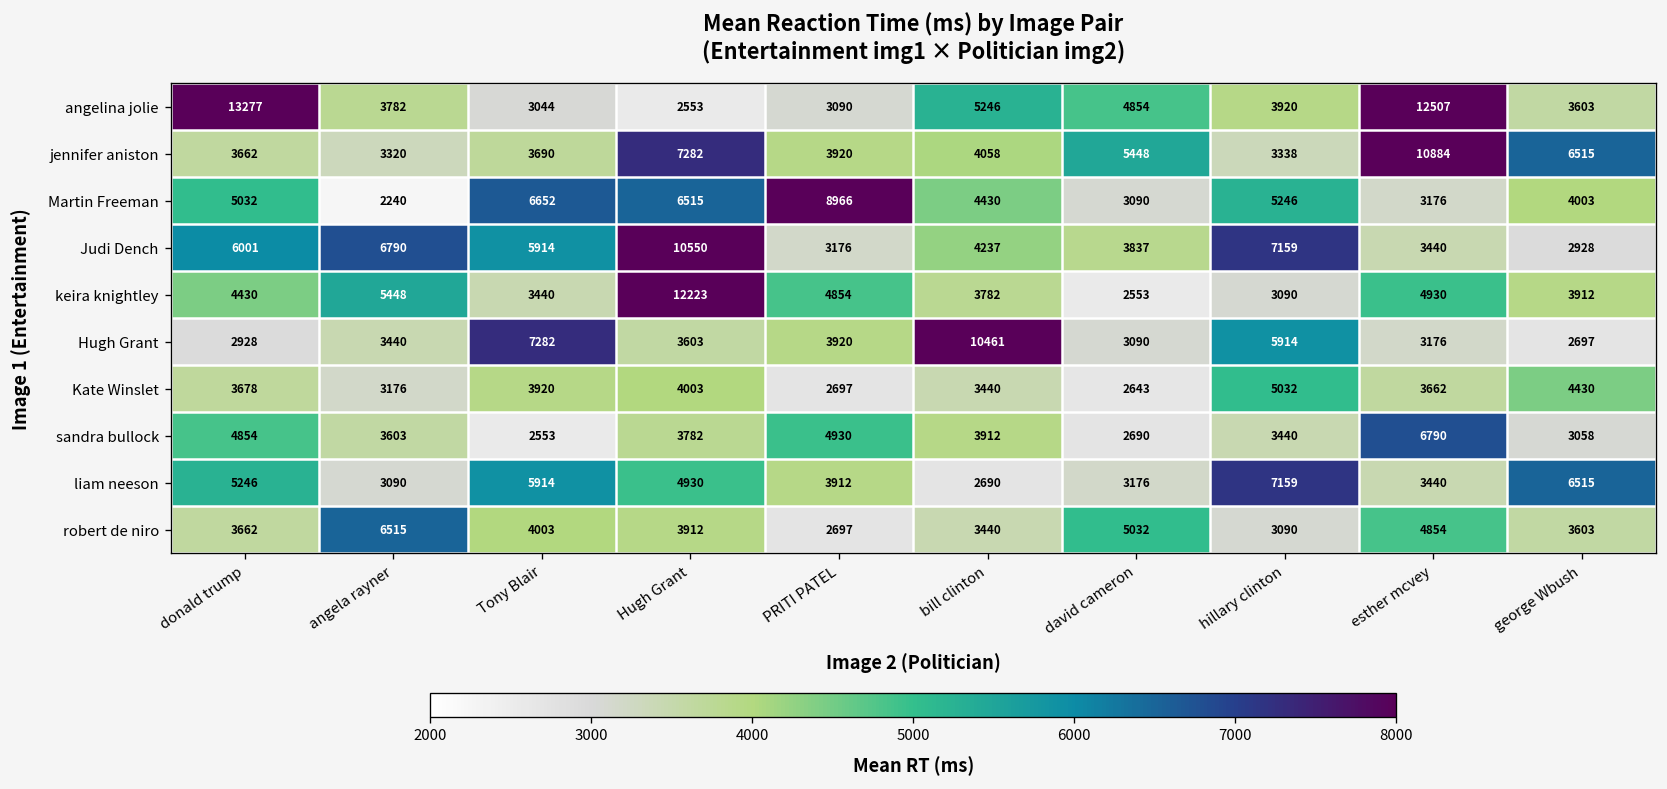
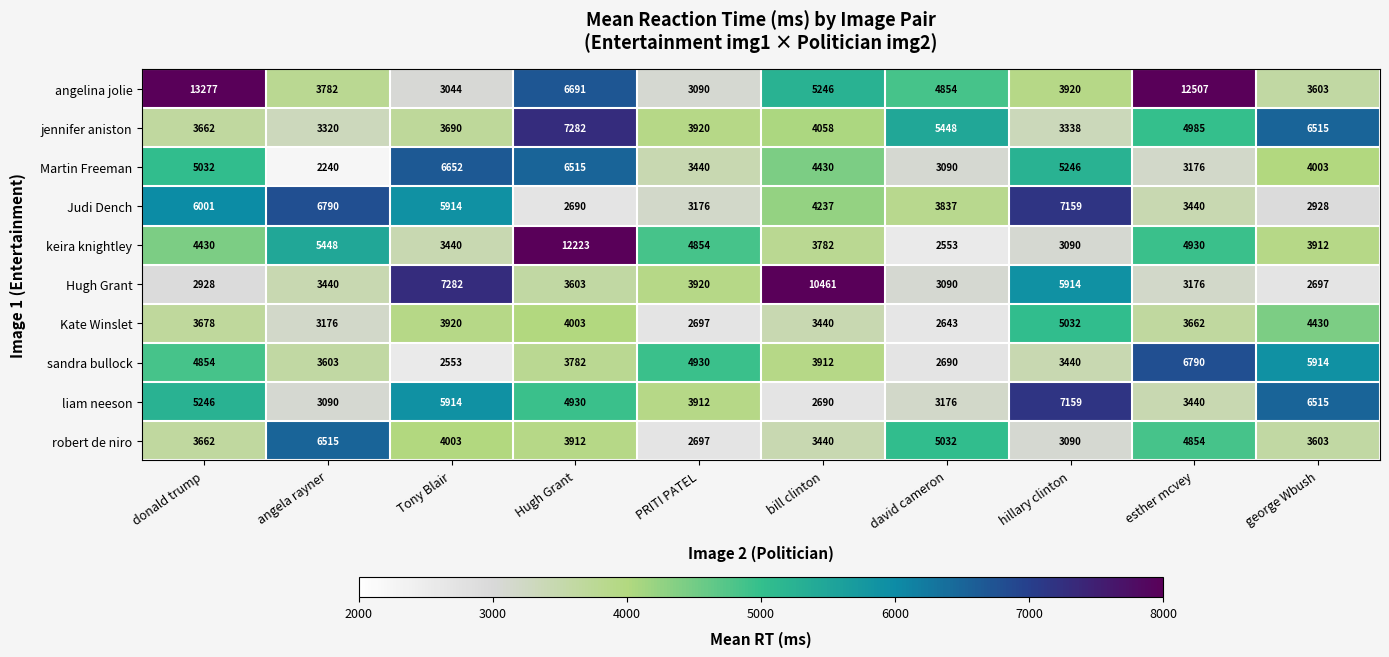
angelina jolie, Hugh Grant: 2553 -> 6691
jennifer aniston, esther mcvey: 10884 -> 4985
Martin Freeman, PRITI PATEL: 8966 -> 3440
Judi Dench, Hugh Grant: 10550 -> 2690
sandra bullock, george Wbush: 3058 -> 5914
